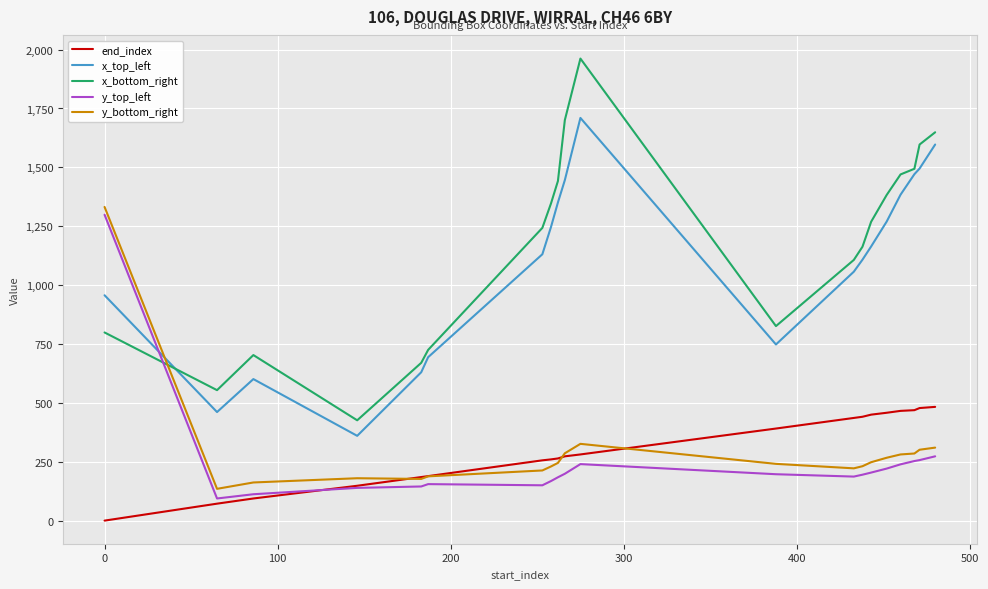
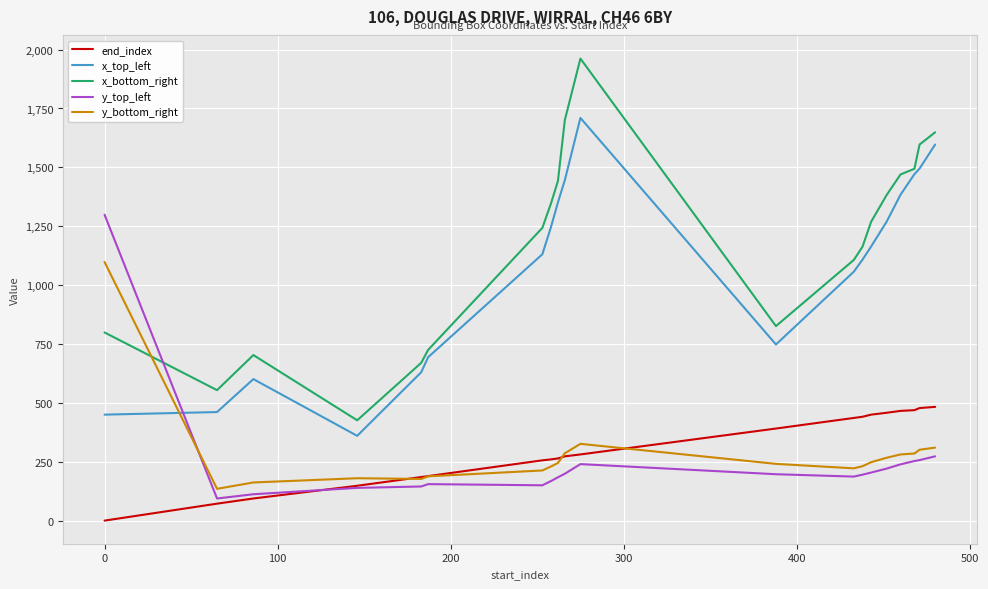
x_top_left, 0: 960 -> 450
y_bottom_right, 0: 1,330 -> 1,100
